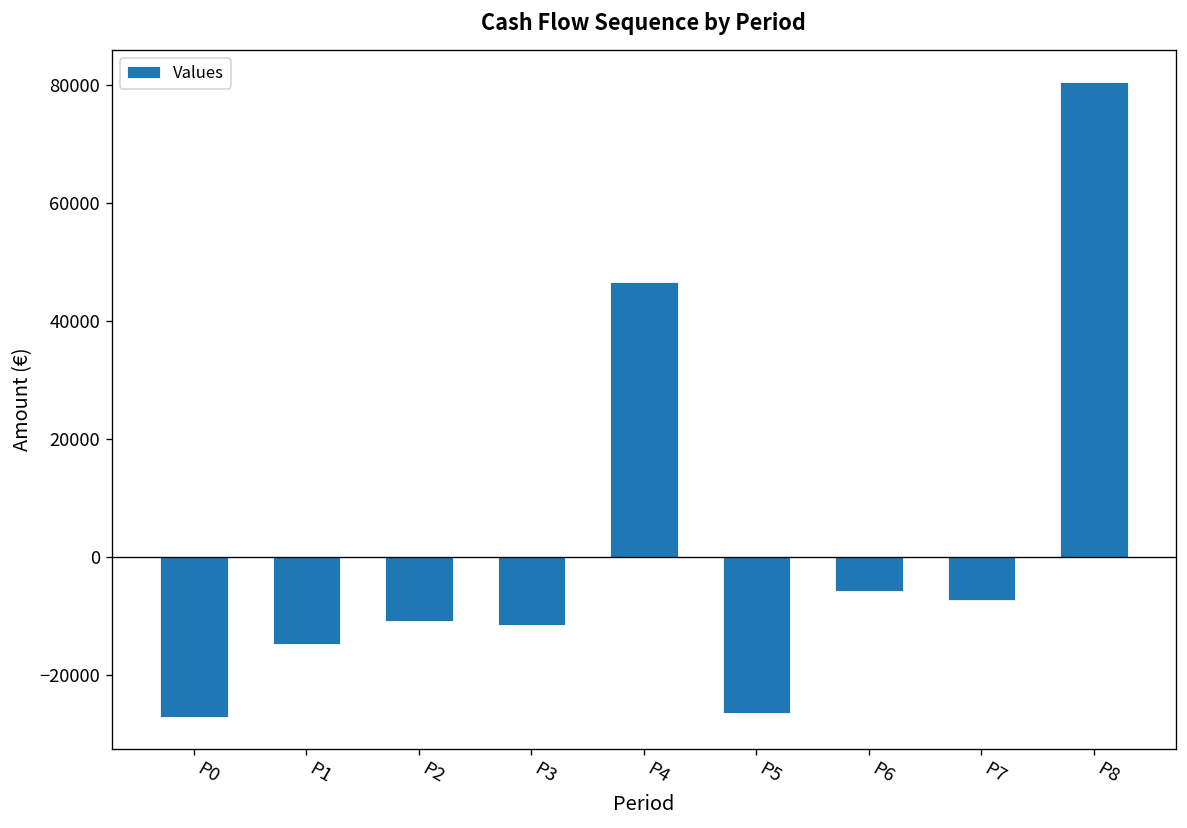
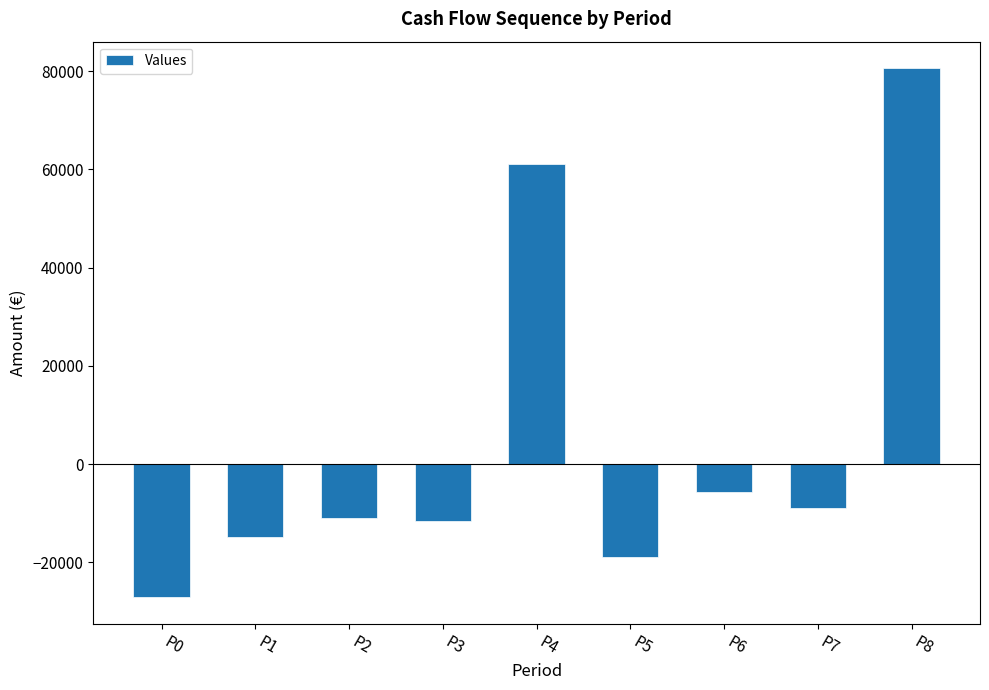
P4: 47000 -> 61000
P5: -27000 -> -19000
P7: -7000 -> -9000
